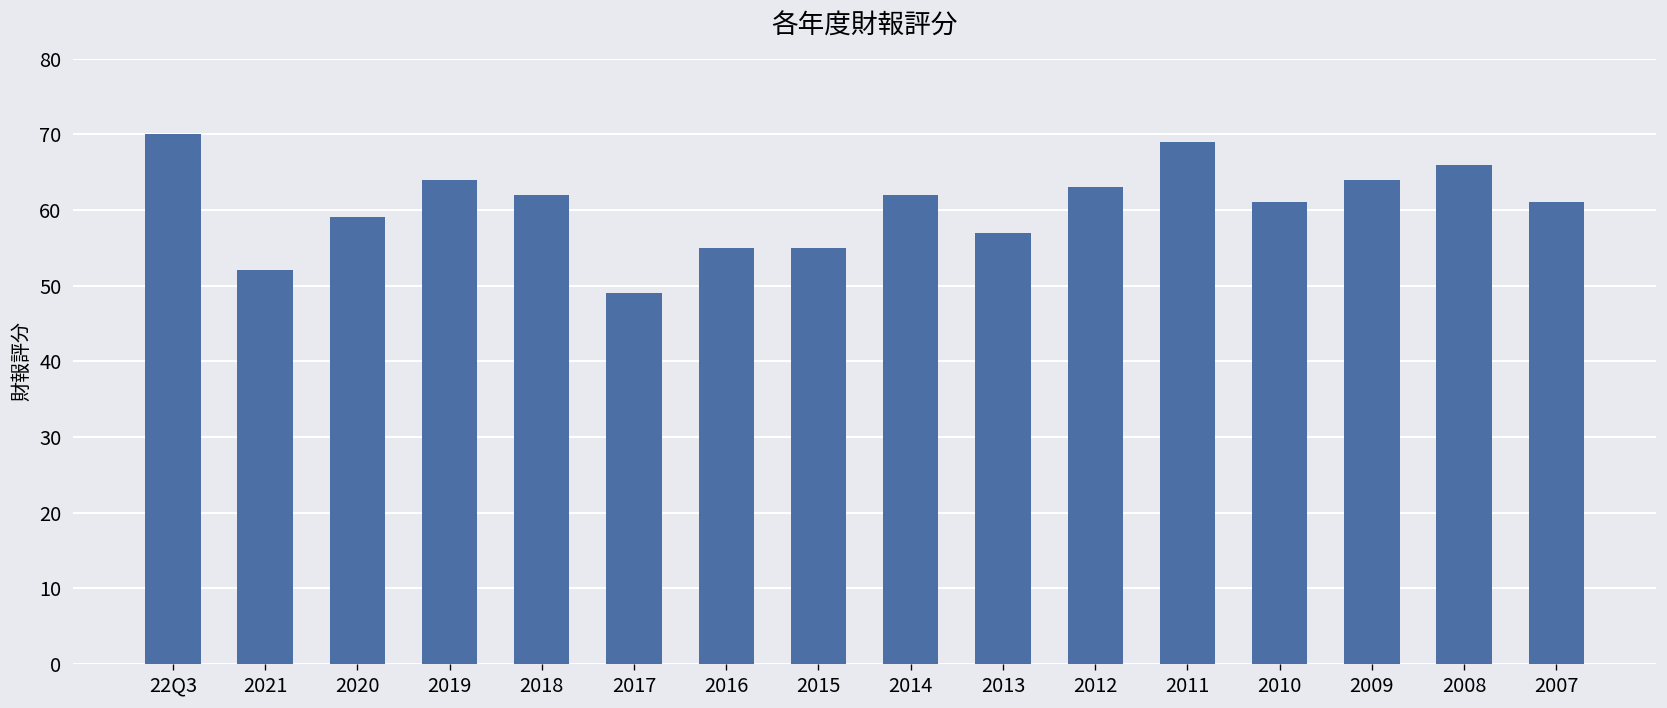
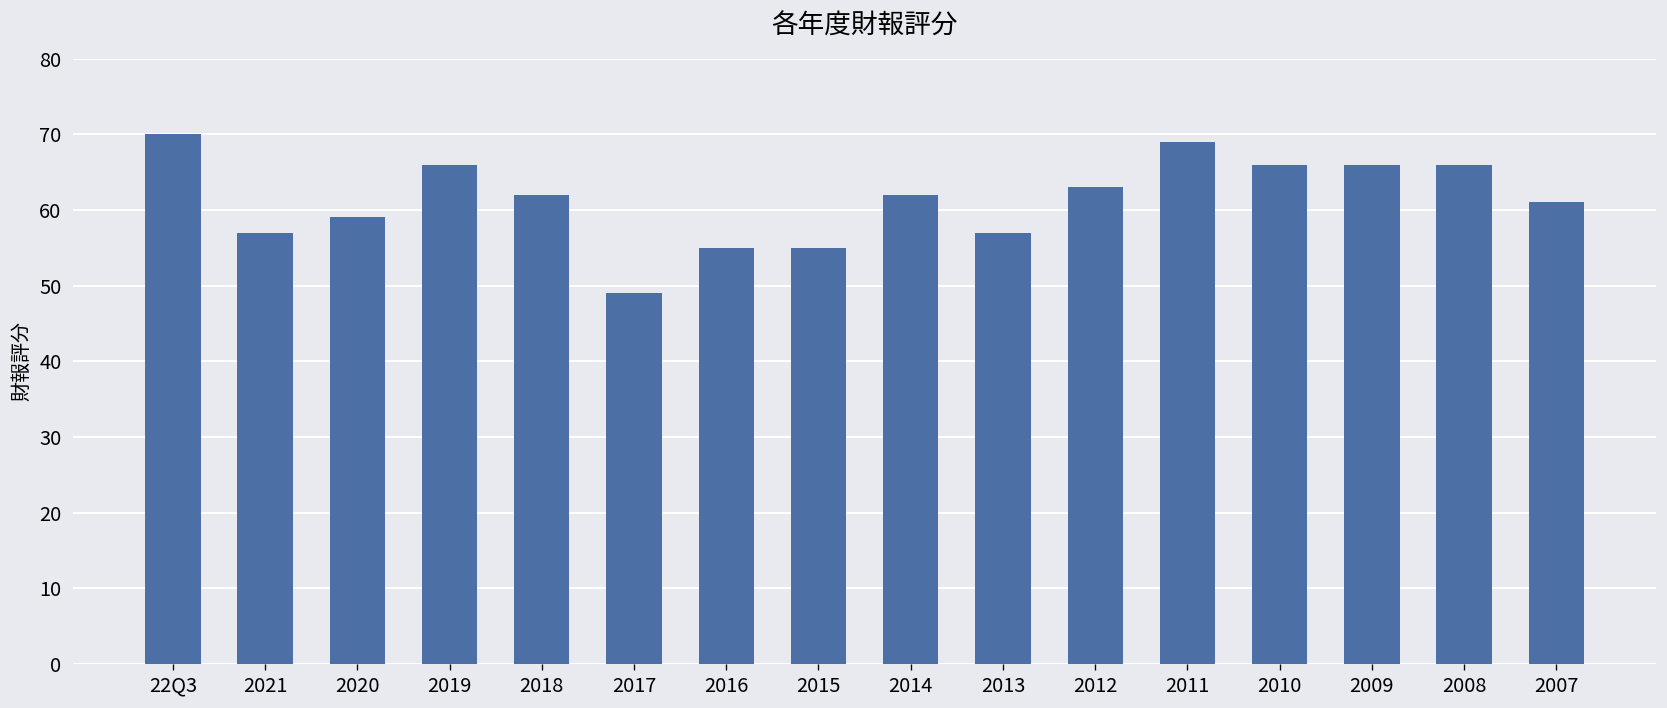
2021: 52 -> 57
2019: 64 -> 66
2010: 61 -> 66
2009: 64 -> 66
